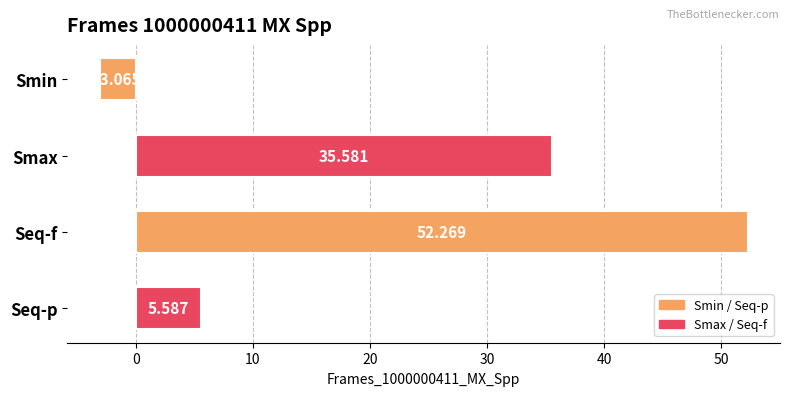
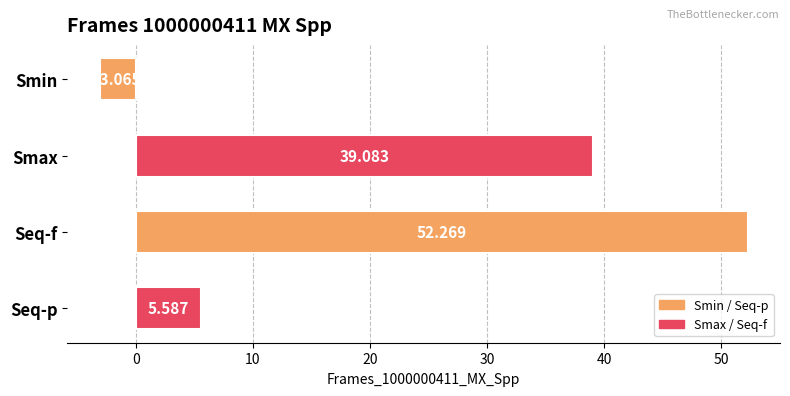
Smax: 35.581 -> 39.083
